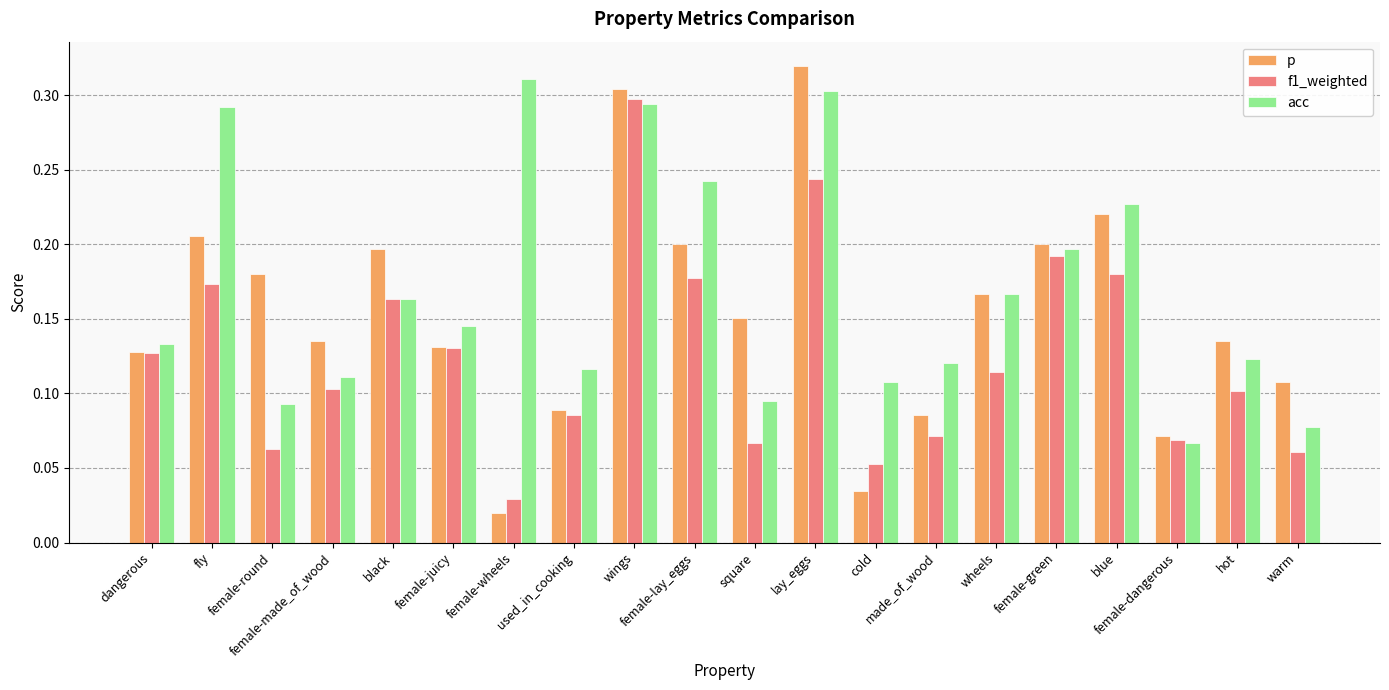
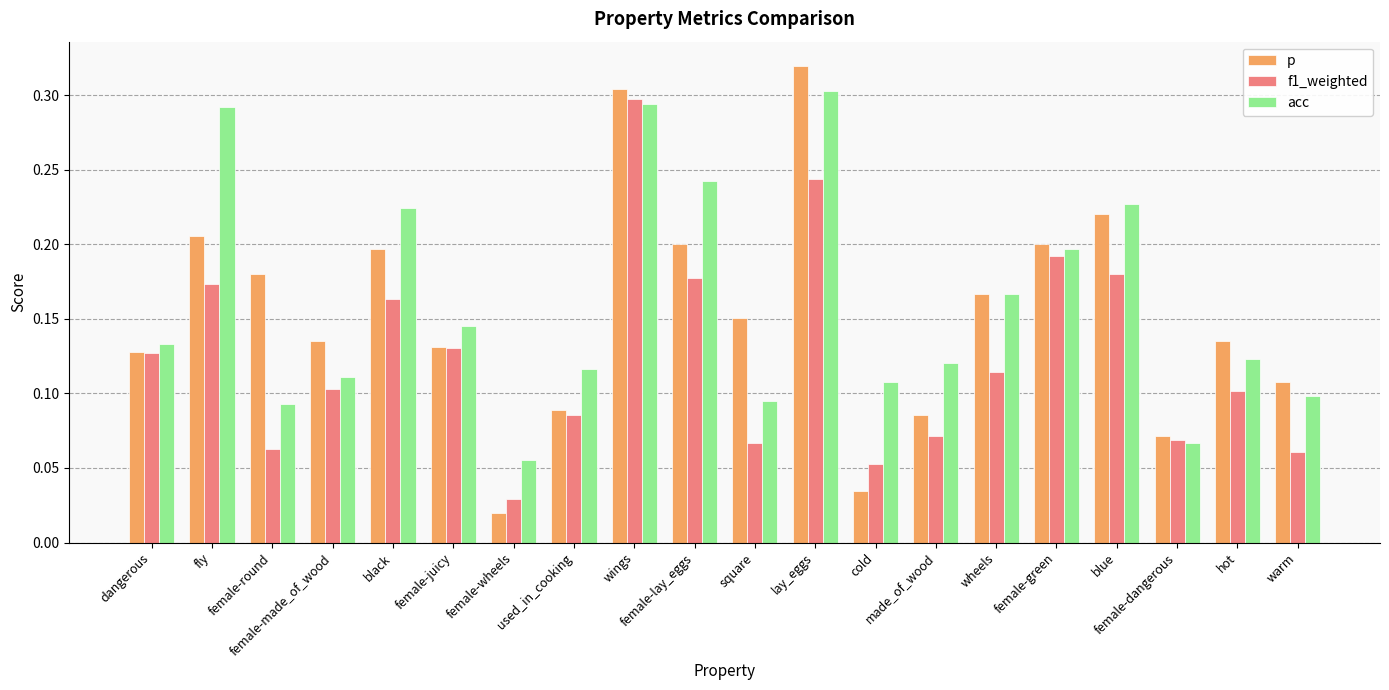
acc, black: 0.163 -> 0.224
acc, female-wheels: 0.311 -> 0.056
acc, warm: 0.077 -> 0.098
